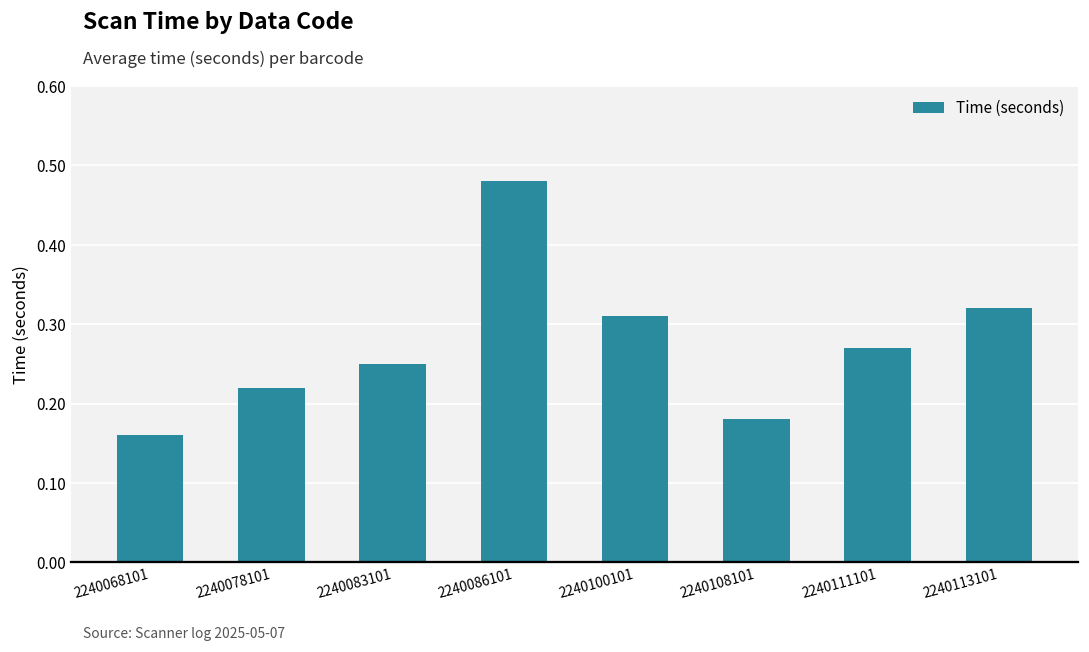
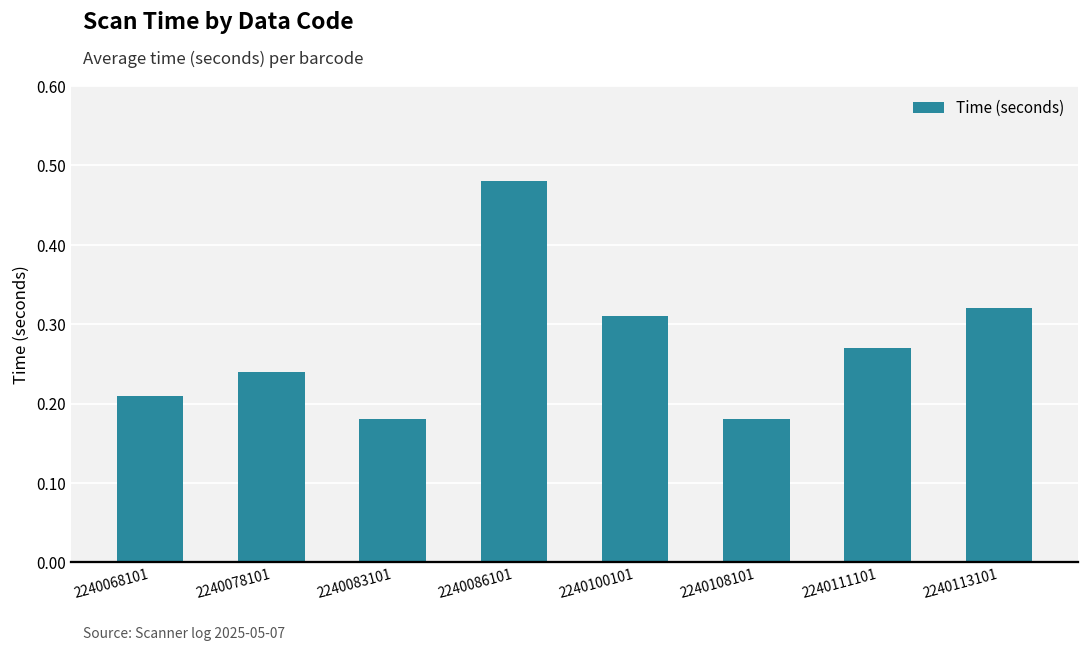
2240068101: 0.16 -> 0.21
2240078101: 0.22 -> 0.24
2240083101: 0.25 -> 0.18
